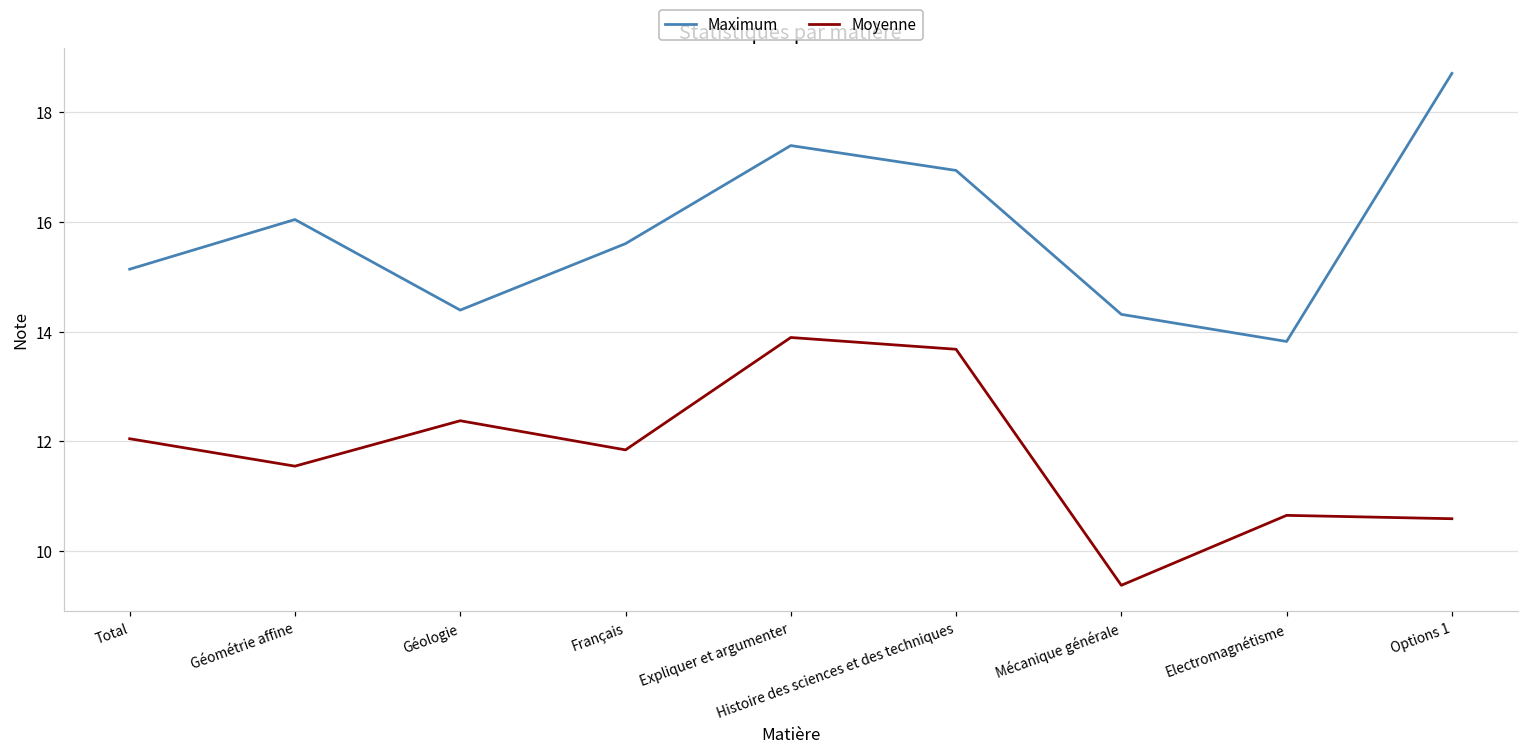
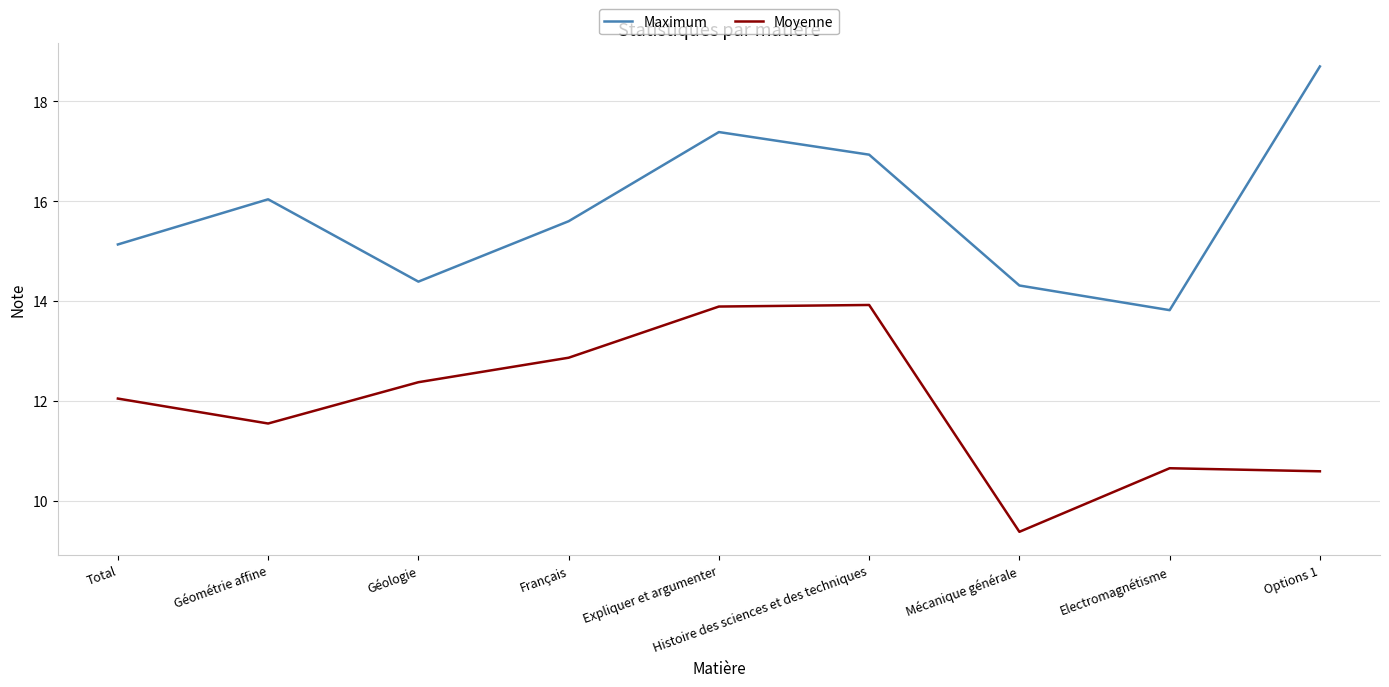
Moyenne, Français: 11.8 -> 12.9
Moyenne, Histoire des sciences et des techniques: 13.7 -> 13.9
